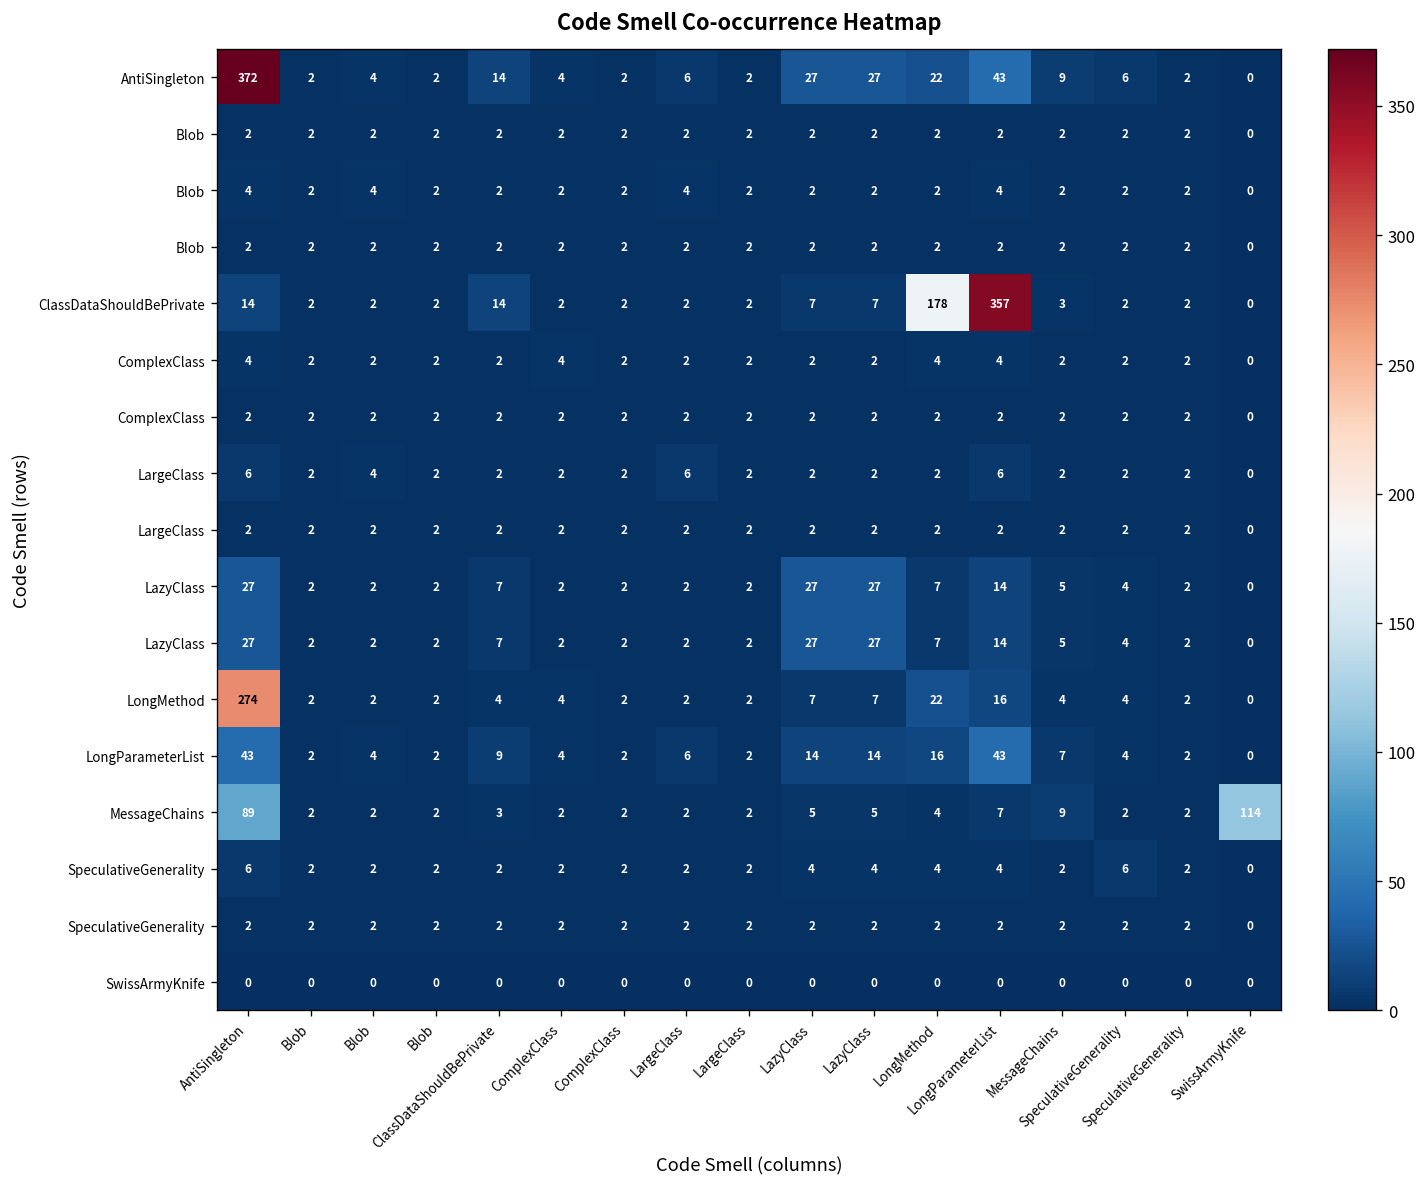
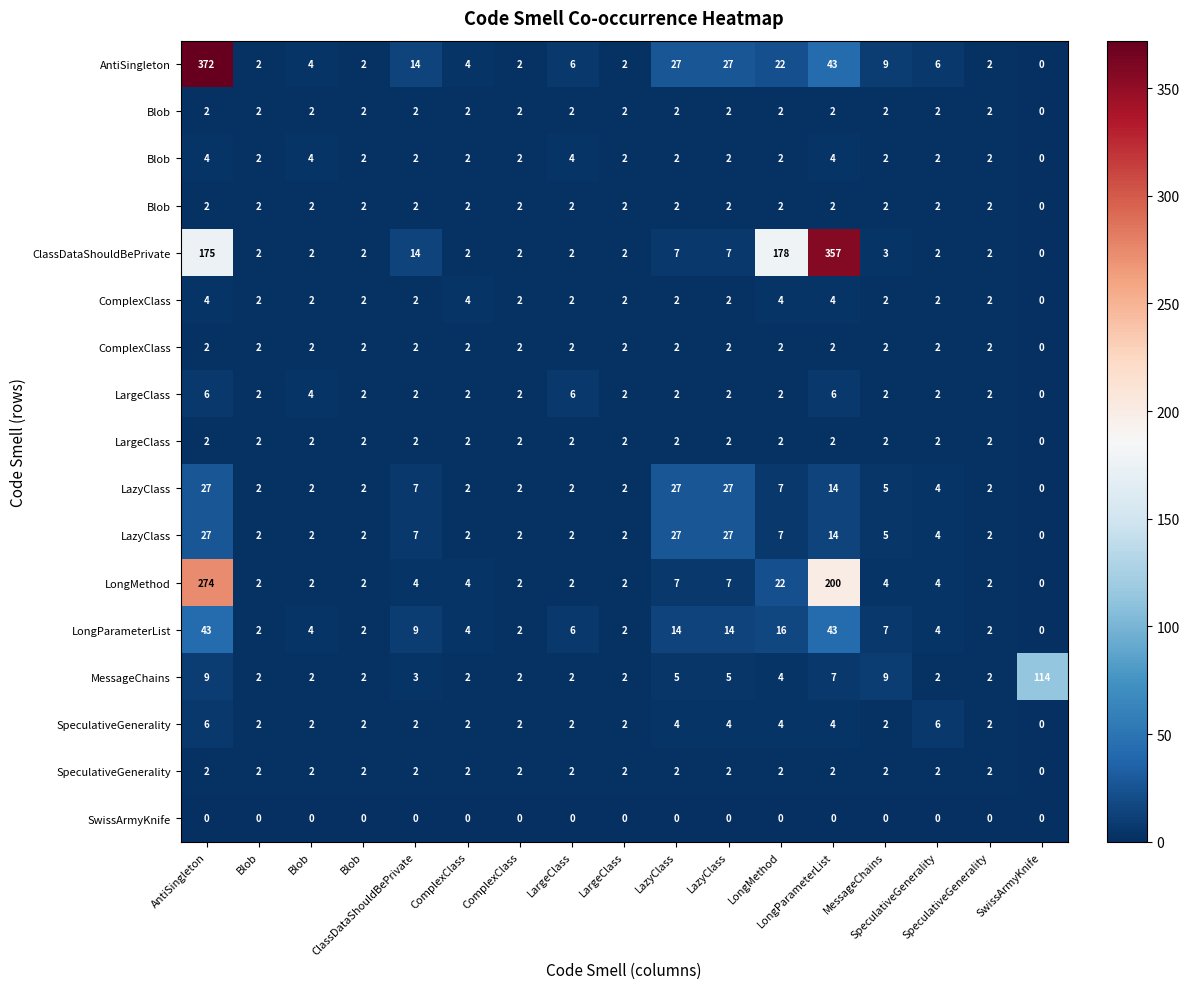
ClassDataShouldBePrivate, AntiSingleton: 14 -> 175
LongMethod, LongParameterList: 16 -> 200
MessageChains, AntiSingleton: 89 -> 9
